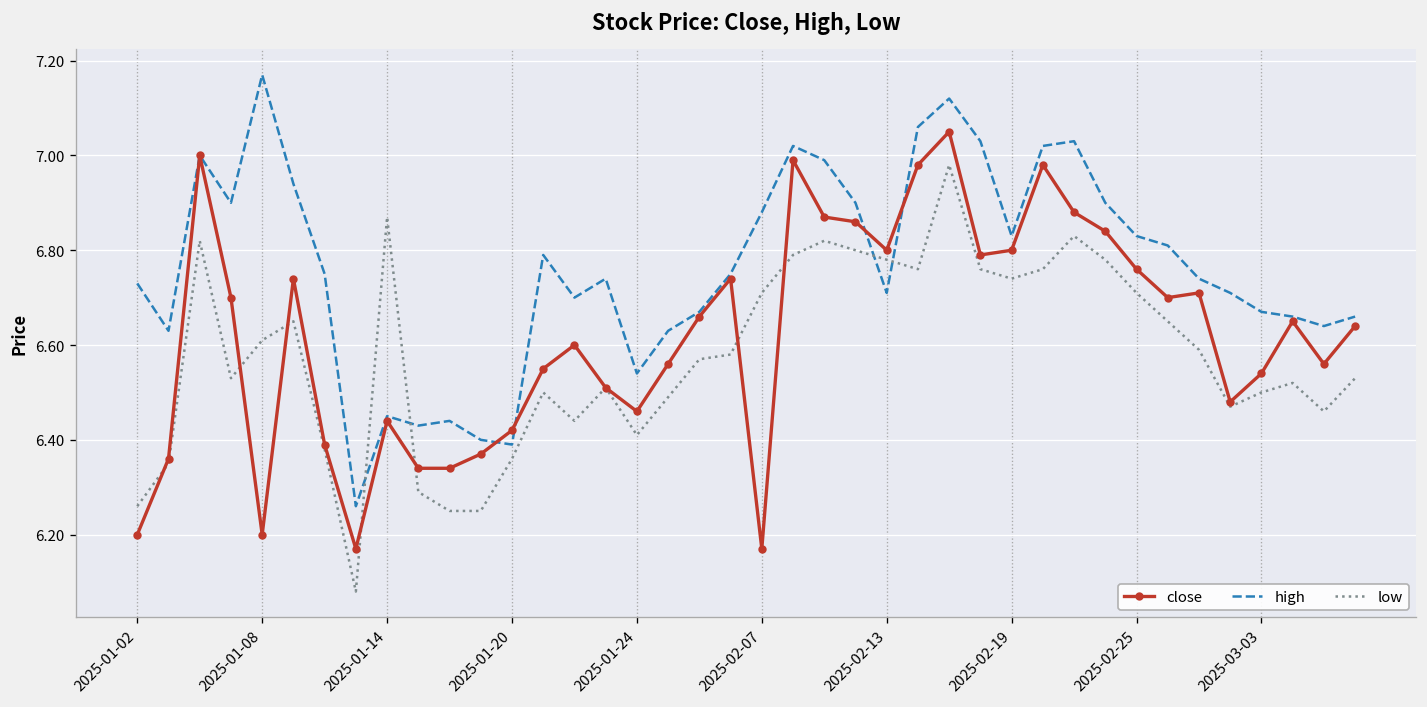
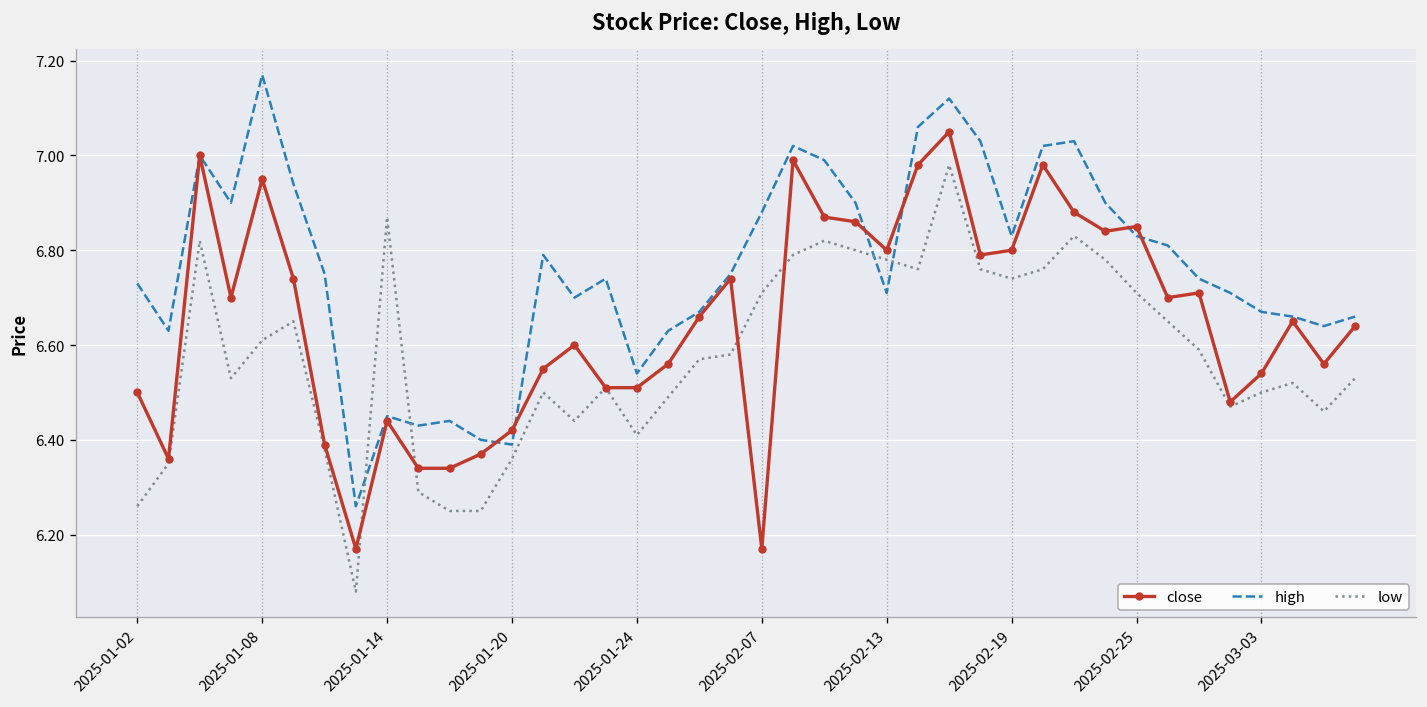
close, 2025-01-02: 6.2 -> 6.5
close, 2025-01-08: 6.20 -> 6.95
close, 2025-01-24: 6.46 -> 6.51
close, 2025-02-25: 6.76 -> 6.85
